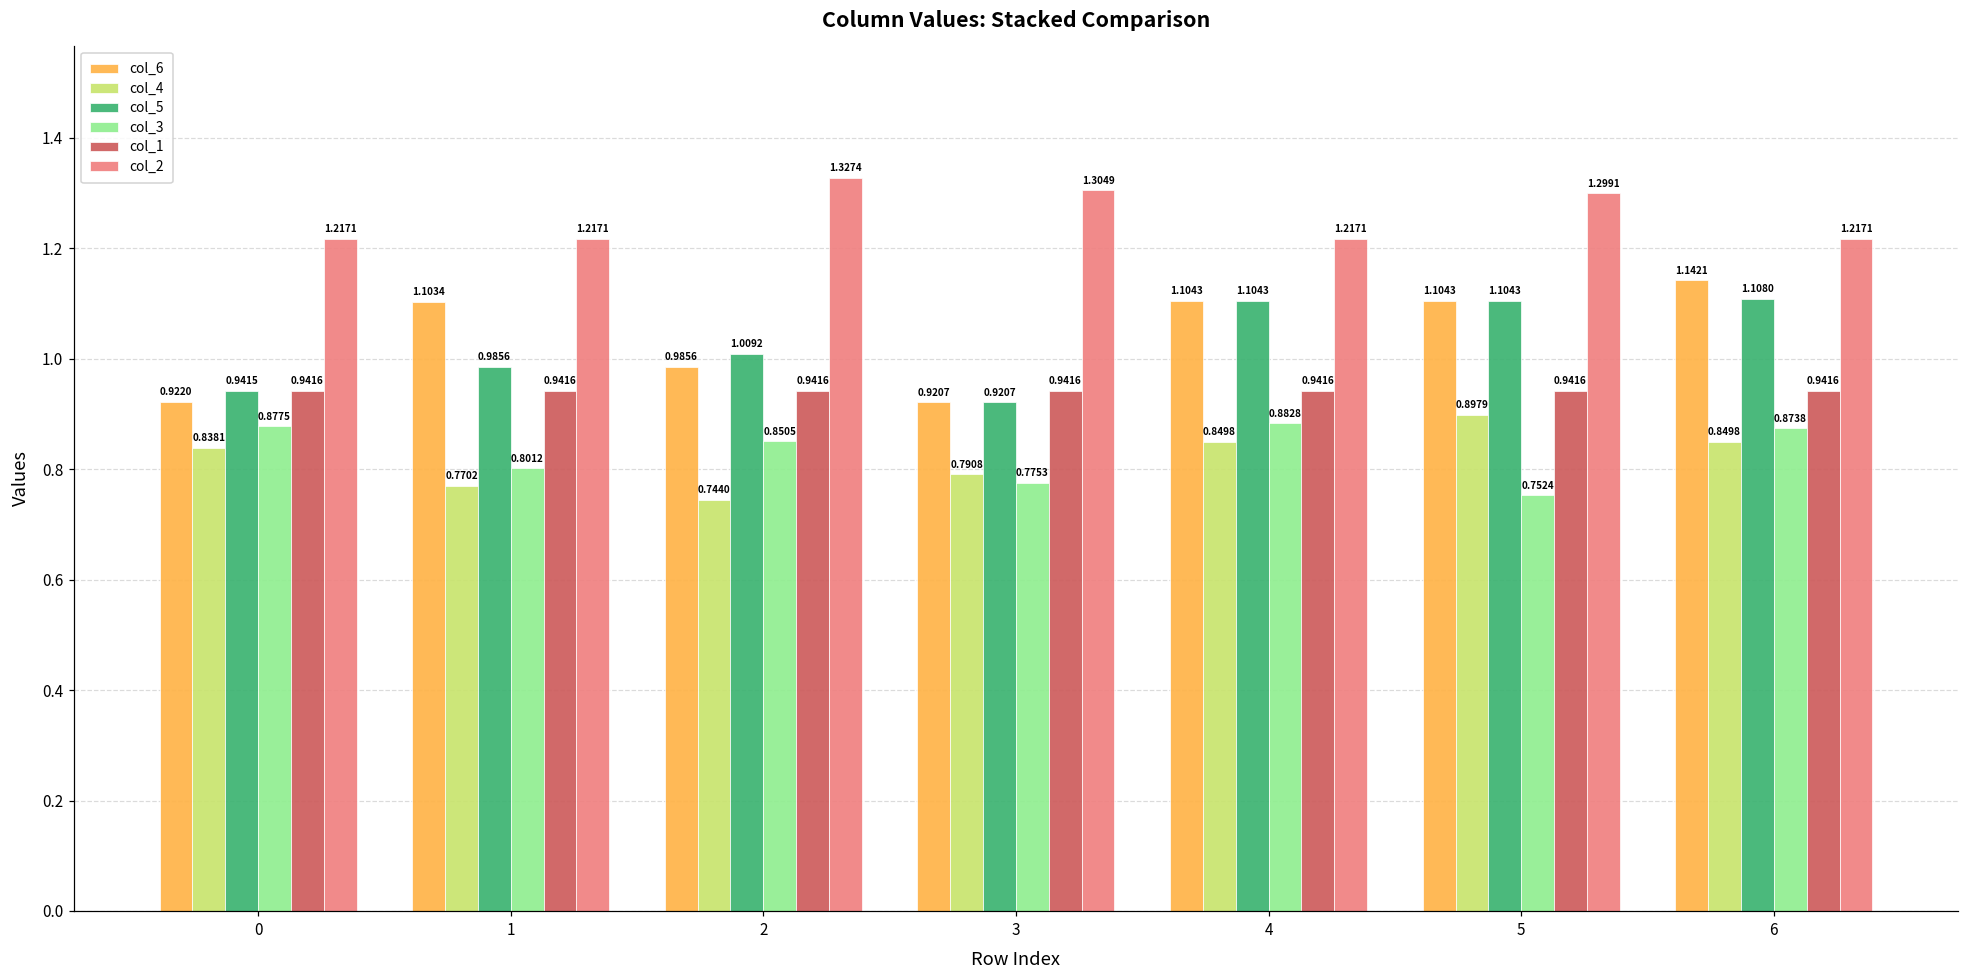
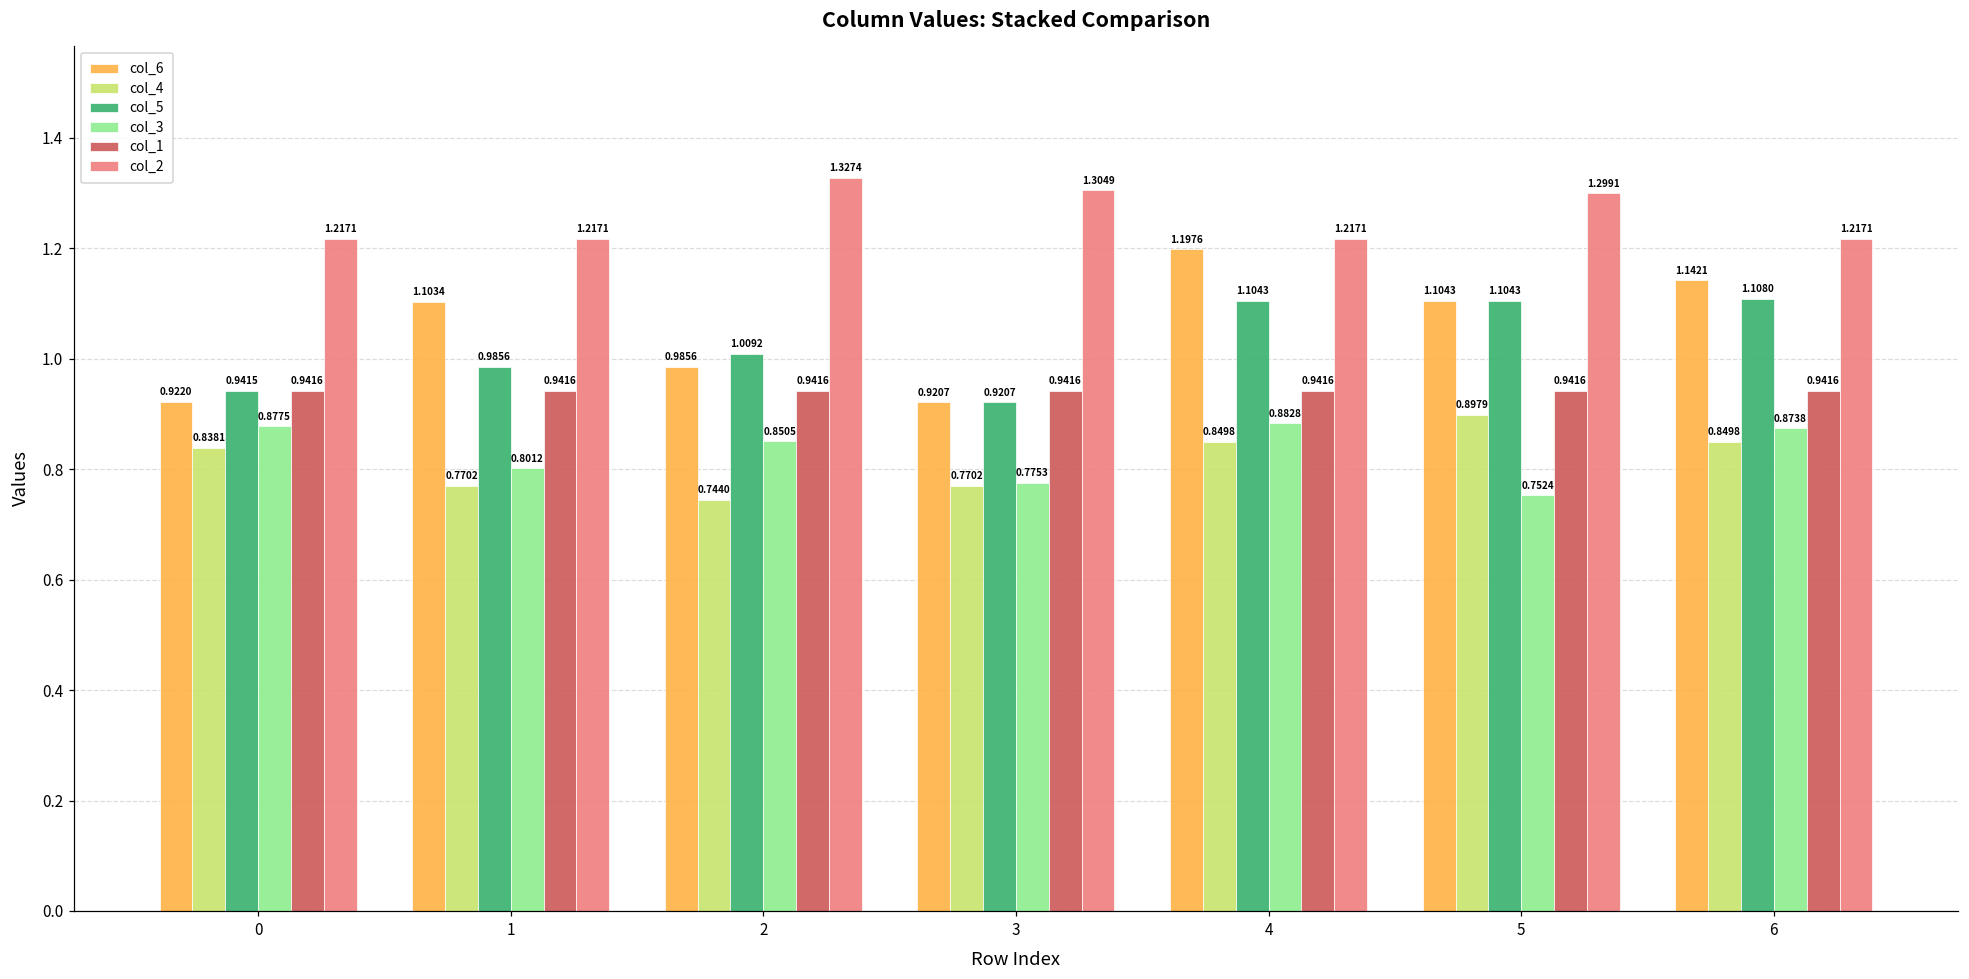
col_4, 3: 0.7908 -> 0.7702
col_6, 4: 1.1043 -> 1.1976
